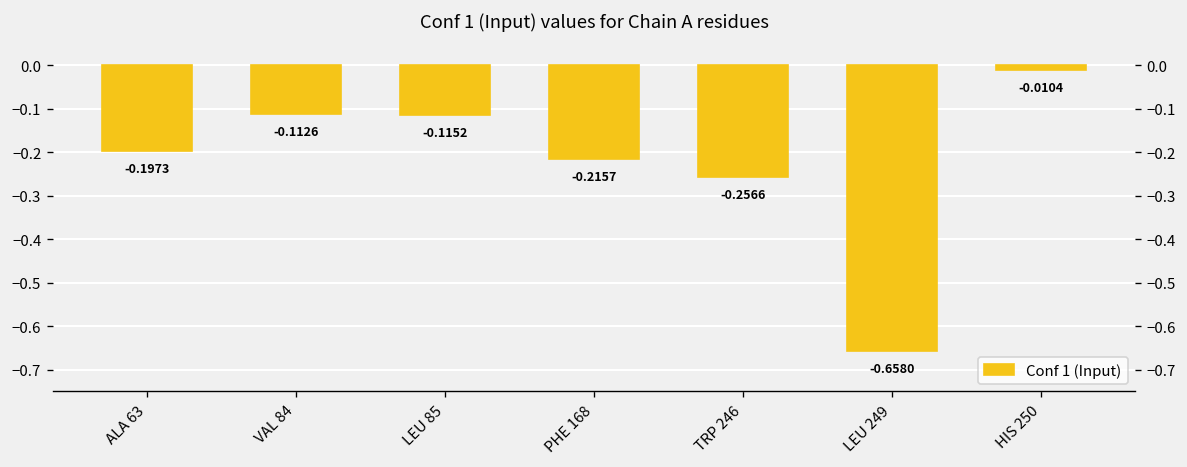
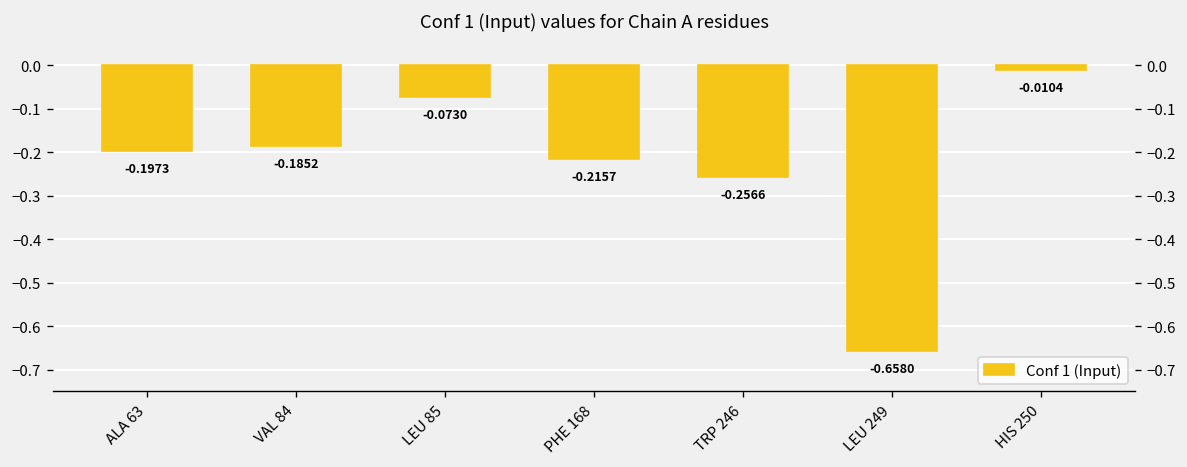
VAL 84: -0.1126 -> -0.1852
LEU 85: -0.1152 -> -0.0730
